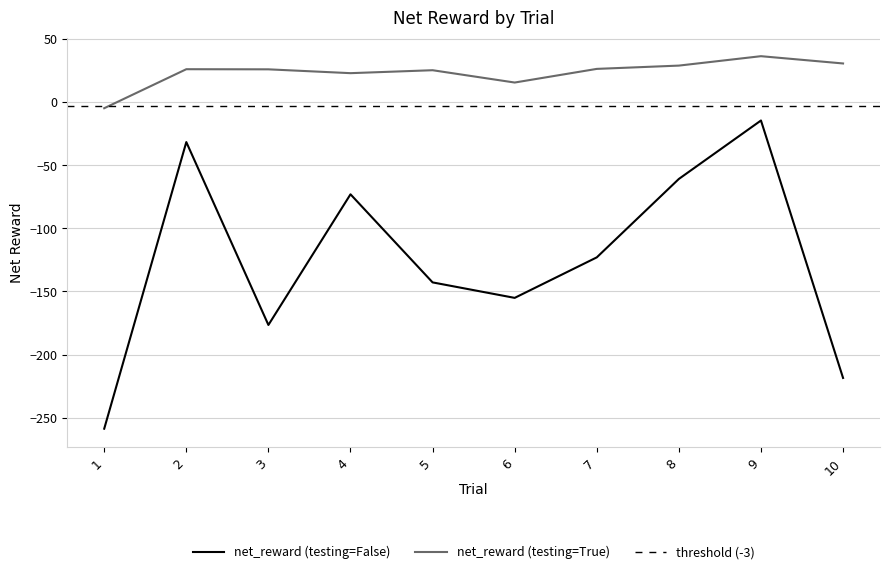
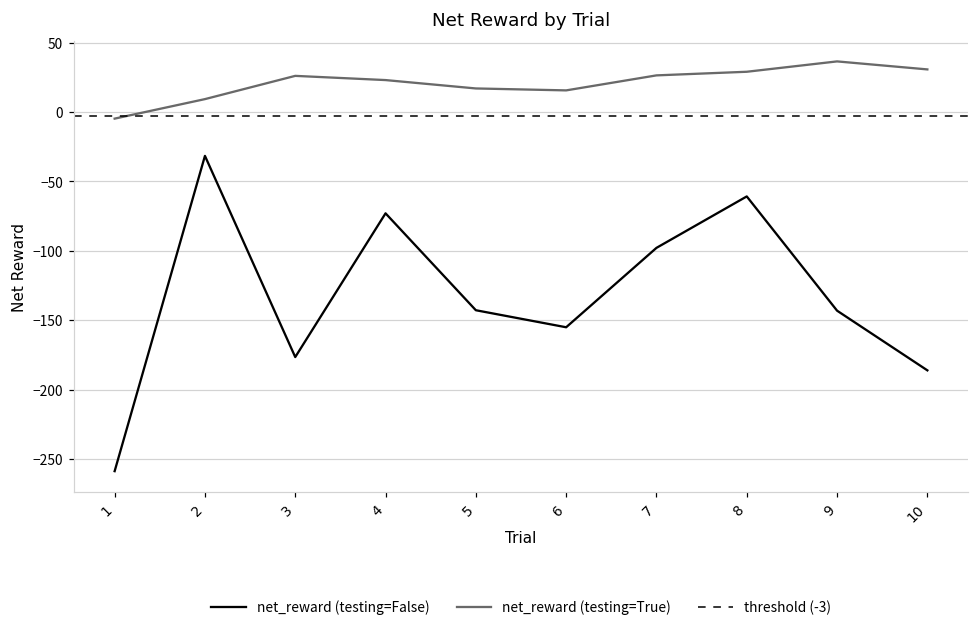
net_reward (testing=True), 2: 26 -> 9
net_reward (testing=True), 5: 25 -> 17
net_reward (testing=False), 7: -123 -> -98
net_reward (testing=False), 9: -15 -> -143
net_reward (testing=False), 10: -218 -> -186
